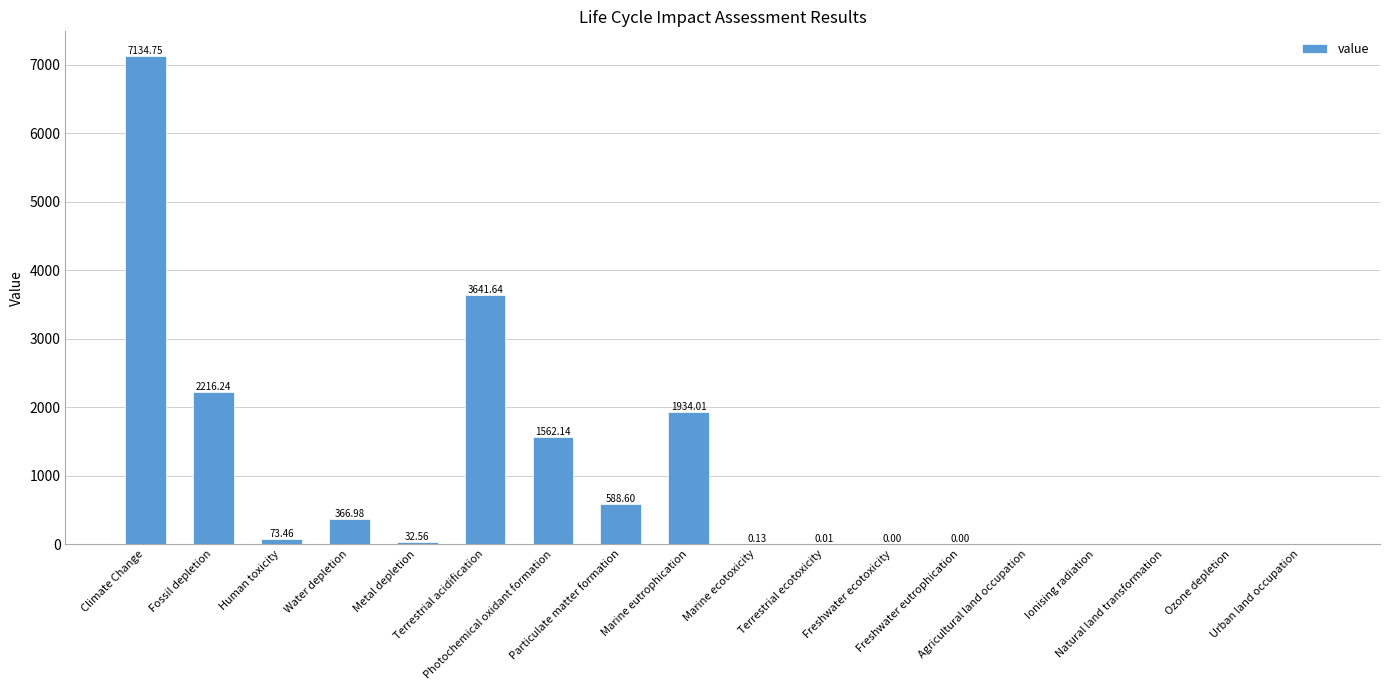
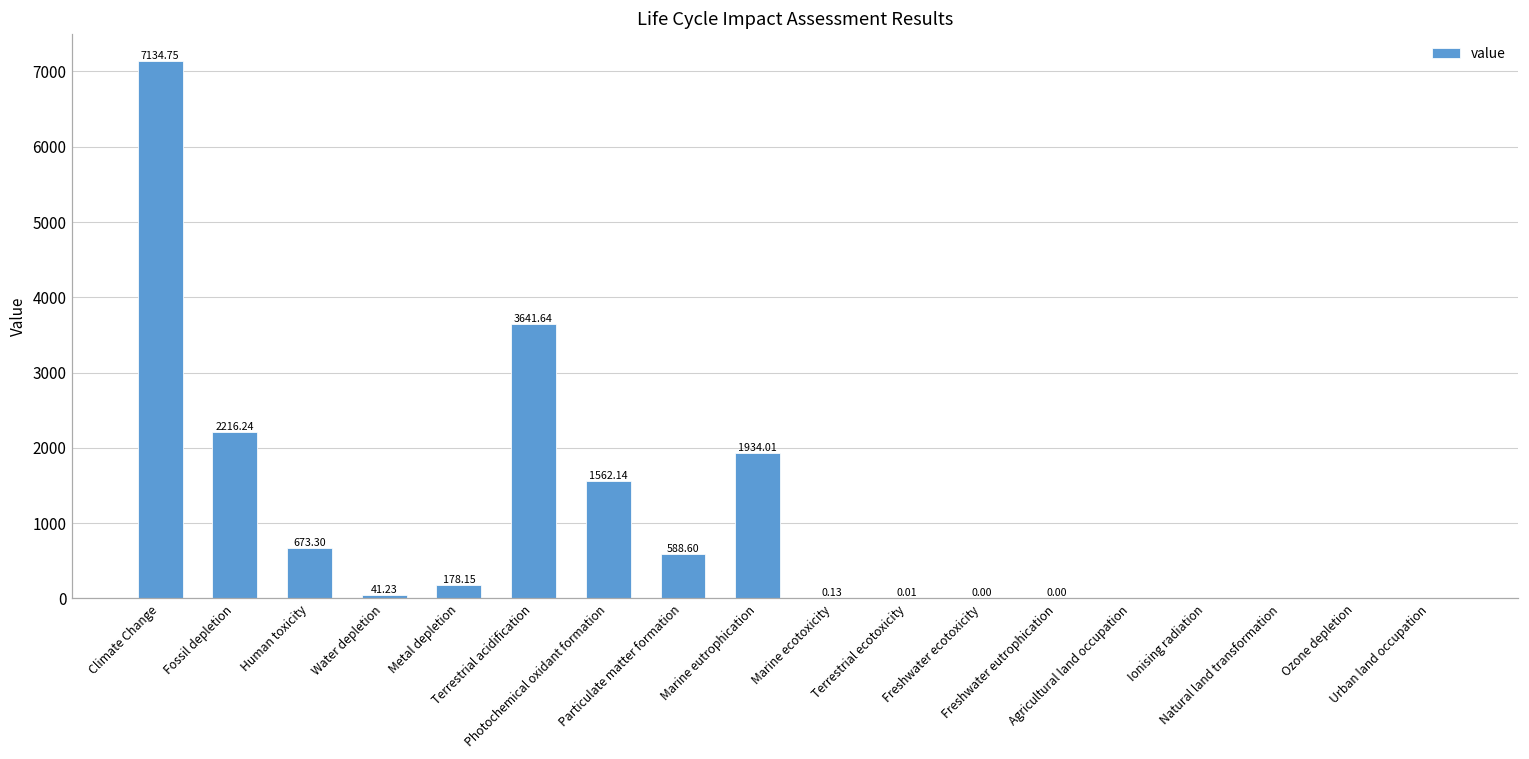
Human toxicity: 73.46 -> 673.30
Water depletion: 366.98 -> 41.23
Metal depletion: 32.56 -> 178.15
